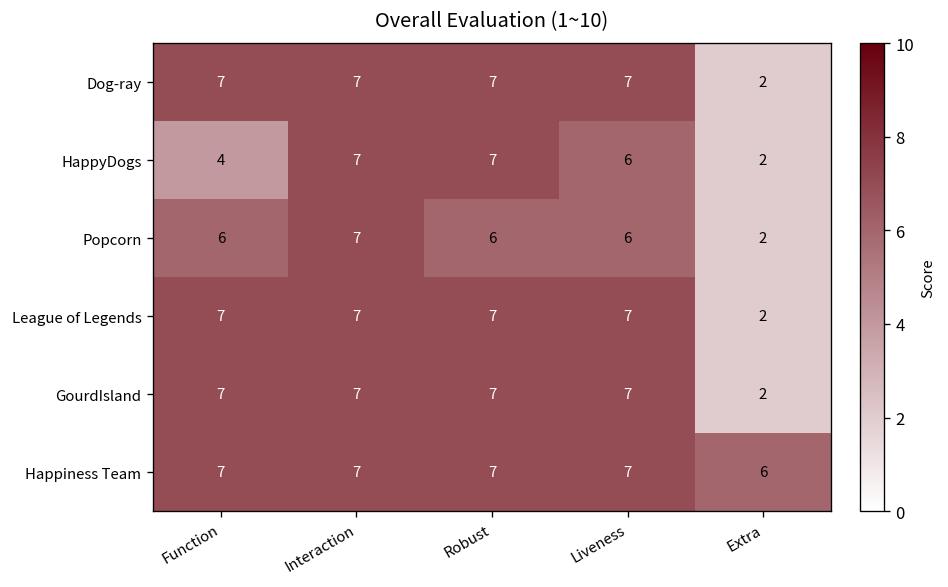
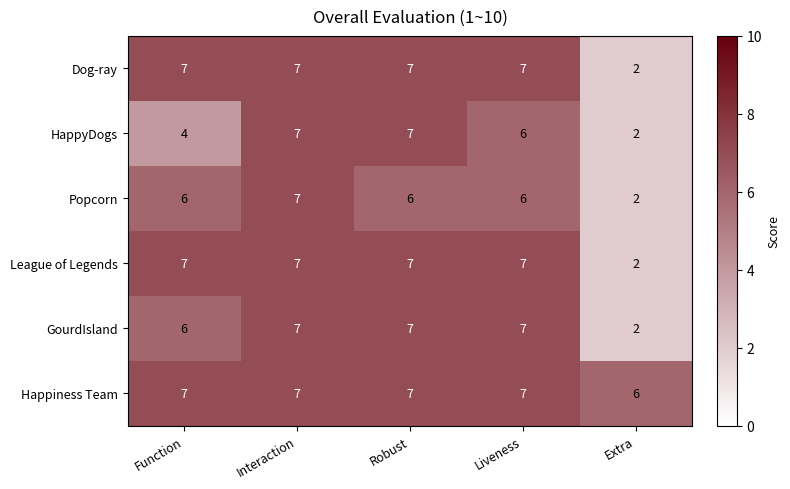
GourdIsland, Function: 7 -> 6
